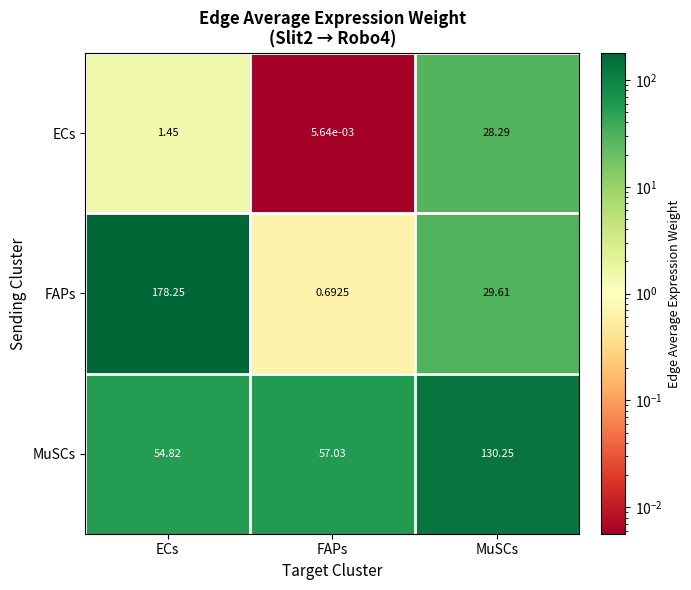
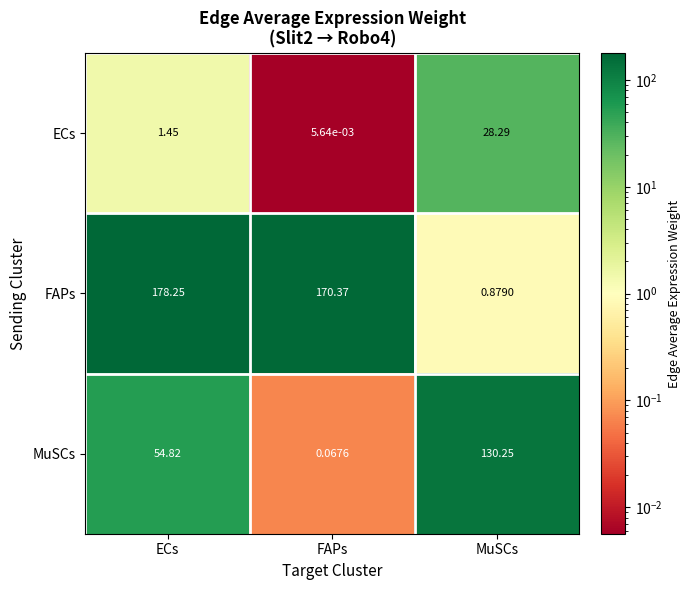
FAPs, FAPs: 0.6925 -> 170.37
FAPs, MuSCs: 29.61 -> 0.8790
MuSCs, FAPs: 57.03 -> 0.0676
